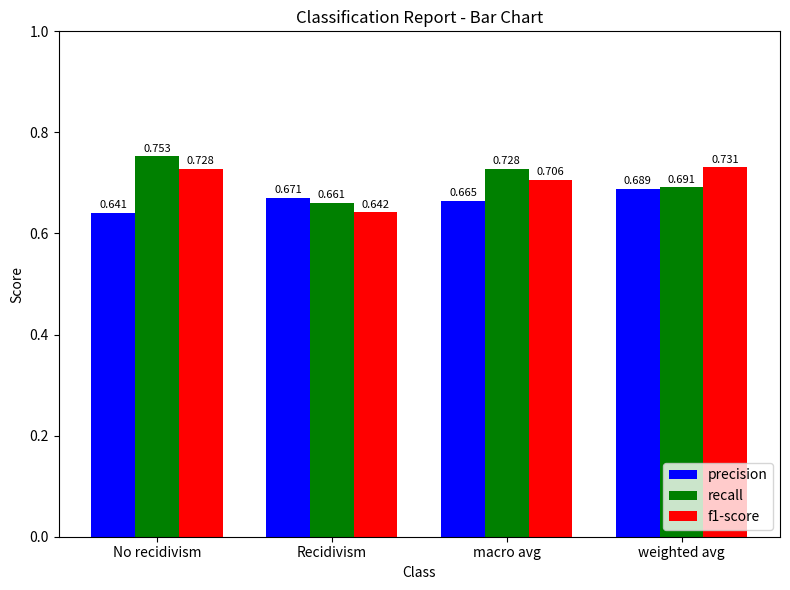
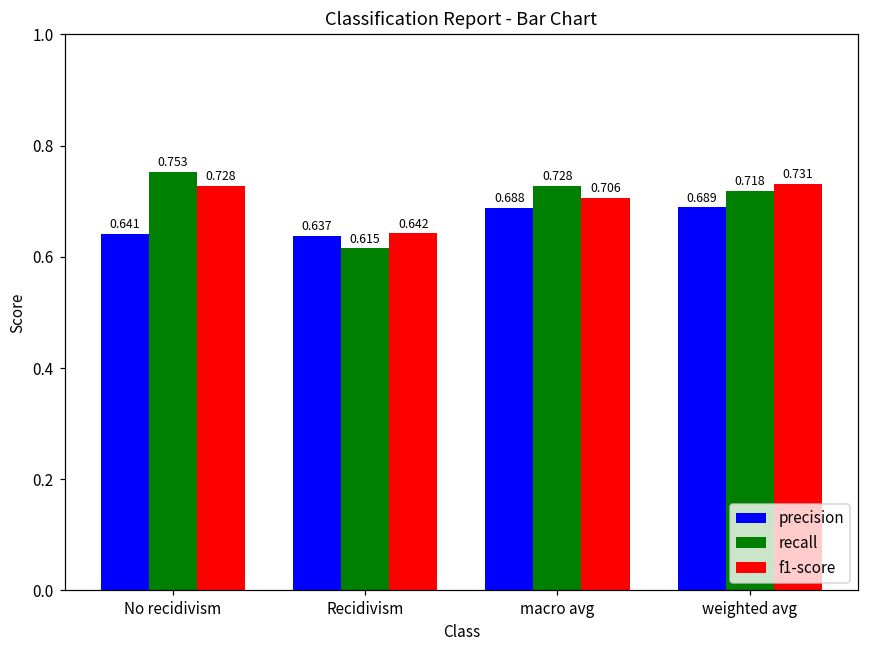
precision, Recidivism: 0.671 -> 0.637
recall, Recidivism: 0.661 -> 0.615
precision, macro avg: 0.665 -> 0.688
recall, weighted avg: 0.691 -> 0.718
